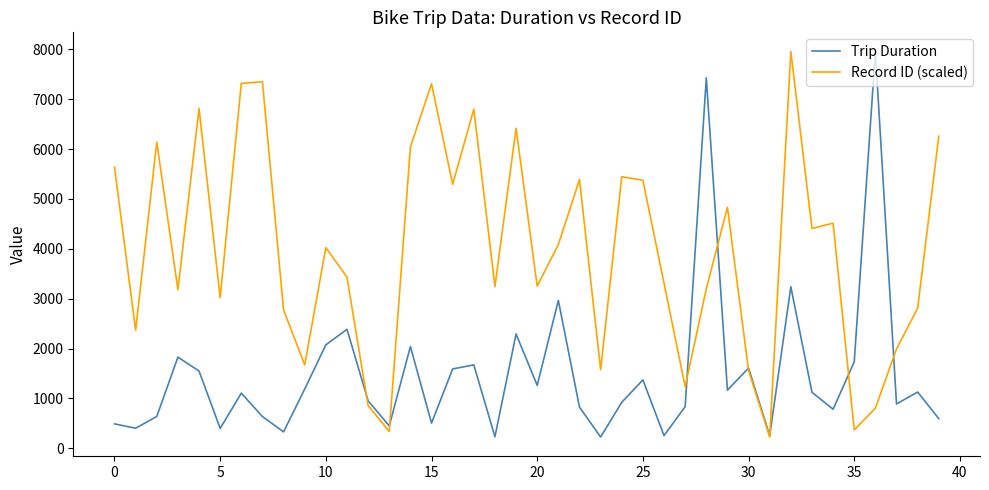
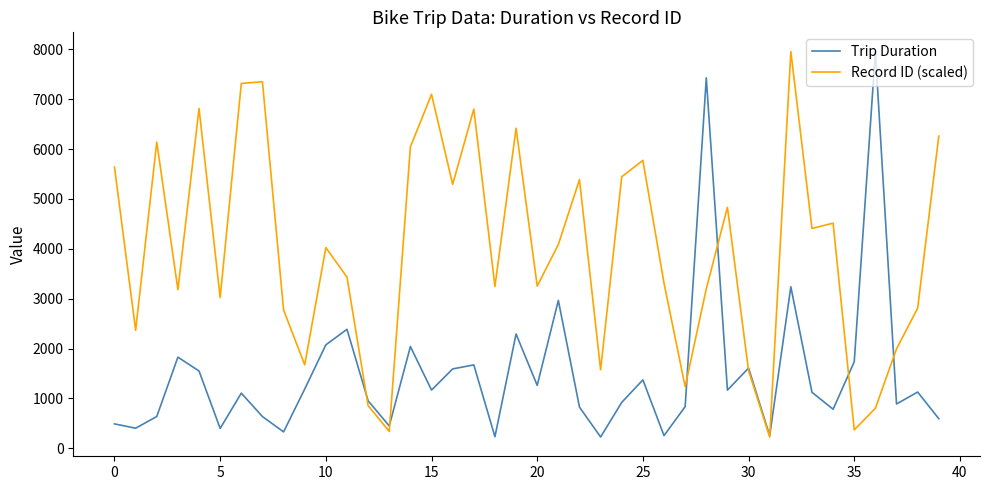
Trip Duration, 15: 500 -> 1200
Record ID (scaled), 15: 7300 -> 7100
Record ID (scaled), 25: 5400 -> 5800
